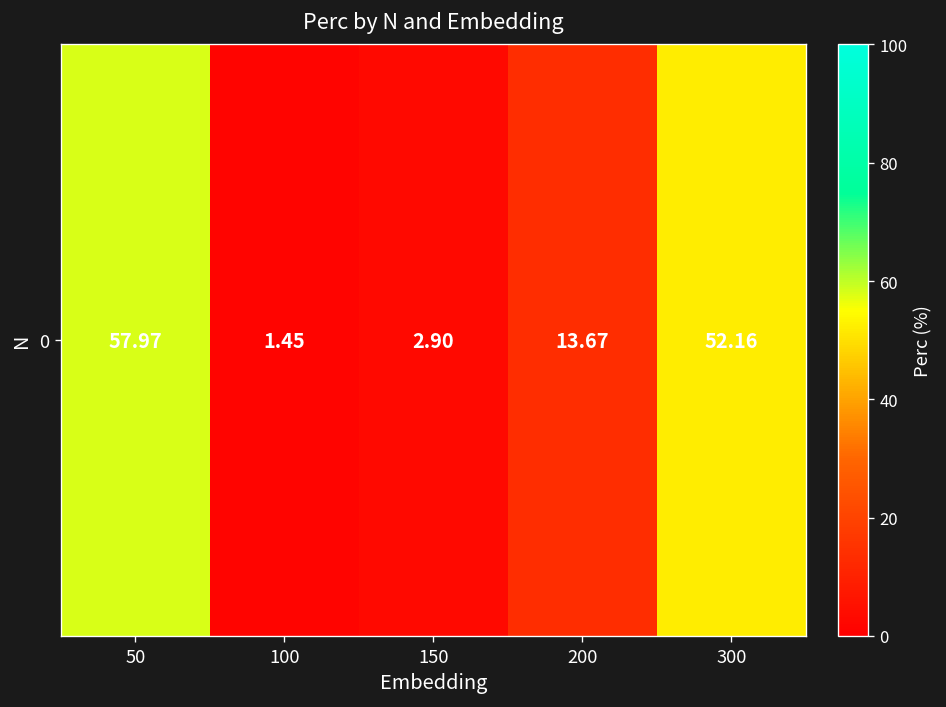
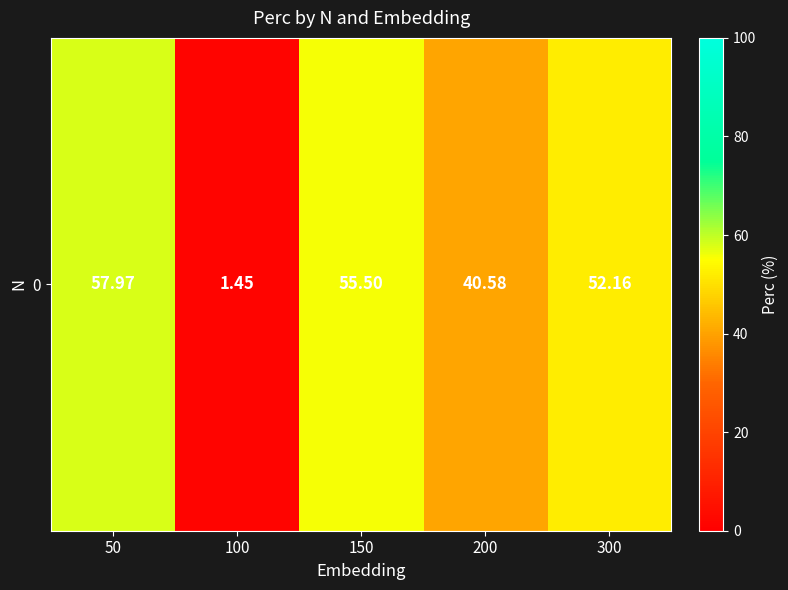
0, 150: 2.90 -> 55.50
0, 200: 13.67 -> 40.58
